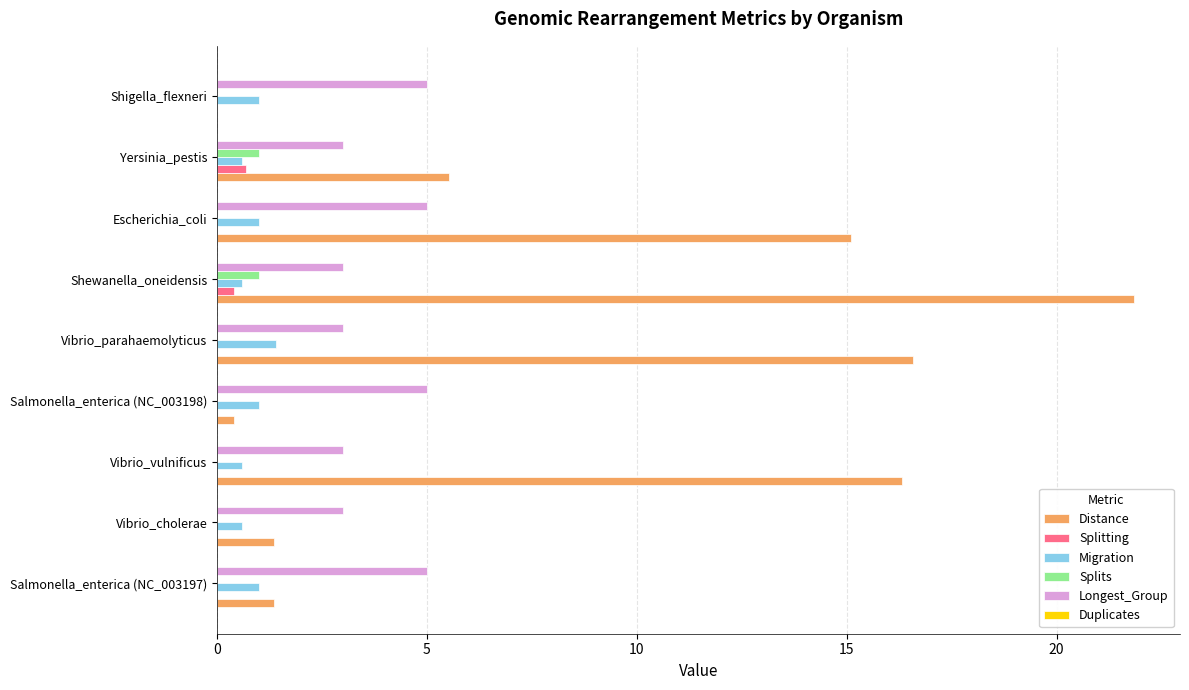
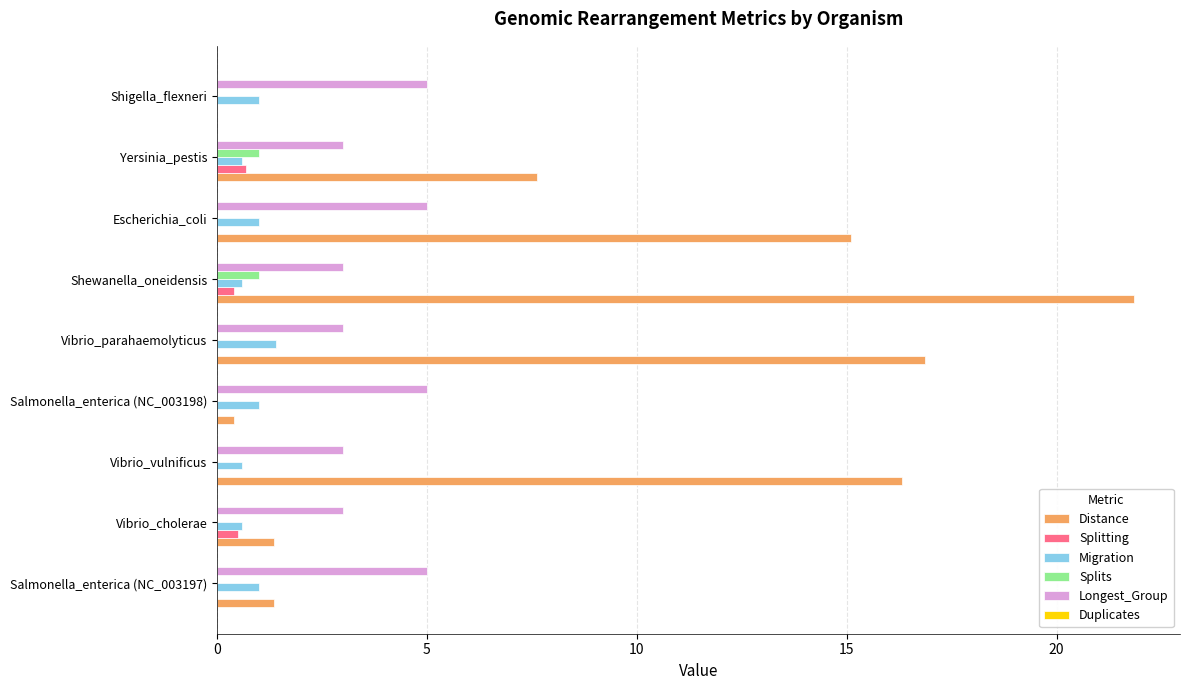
Distance, Yersinia_pestis: 5.5 -> 7.6
Distance, Vibrio_parahaemolyticus: 16.6 -> 16.9
Splitting, Vibrio_cholerae: 0.0 -> 0.5
